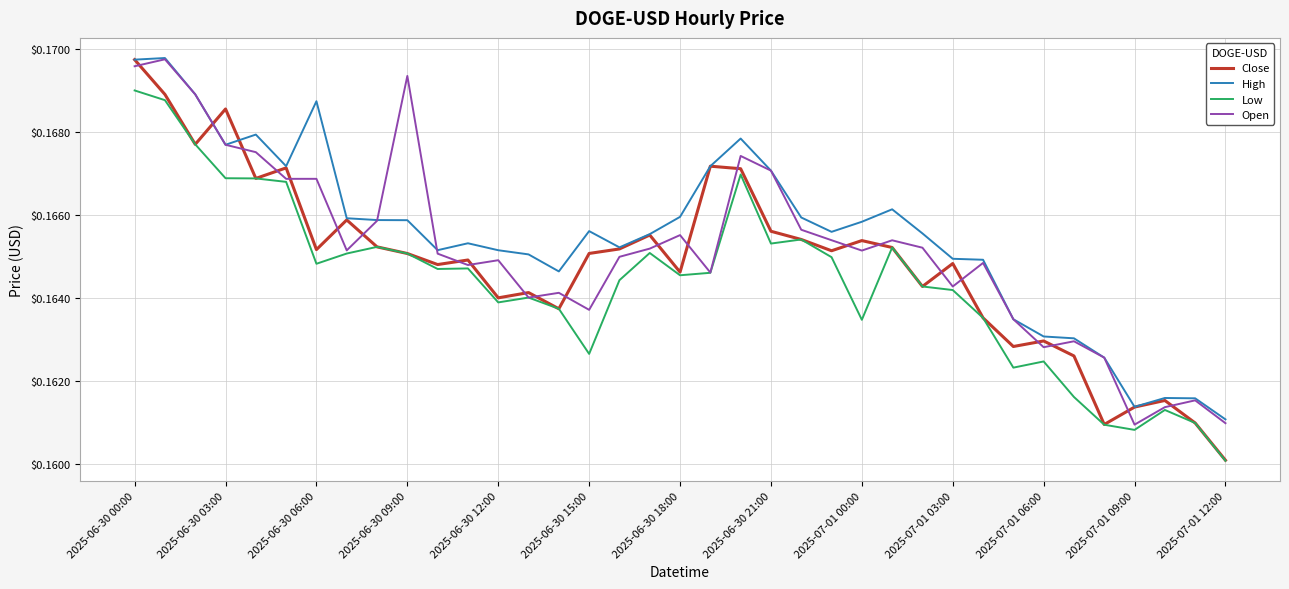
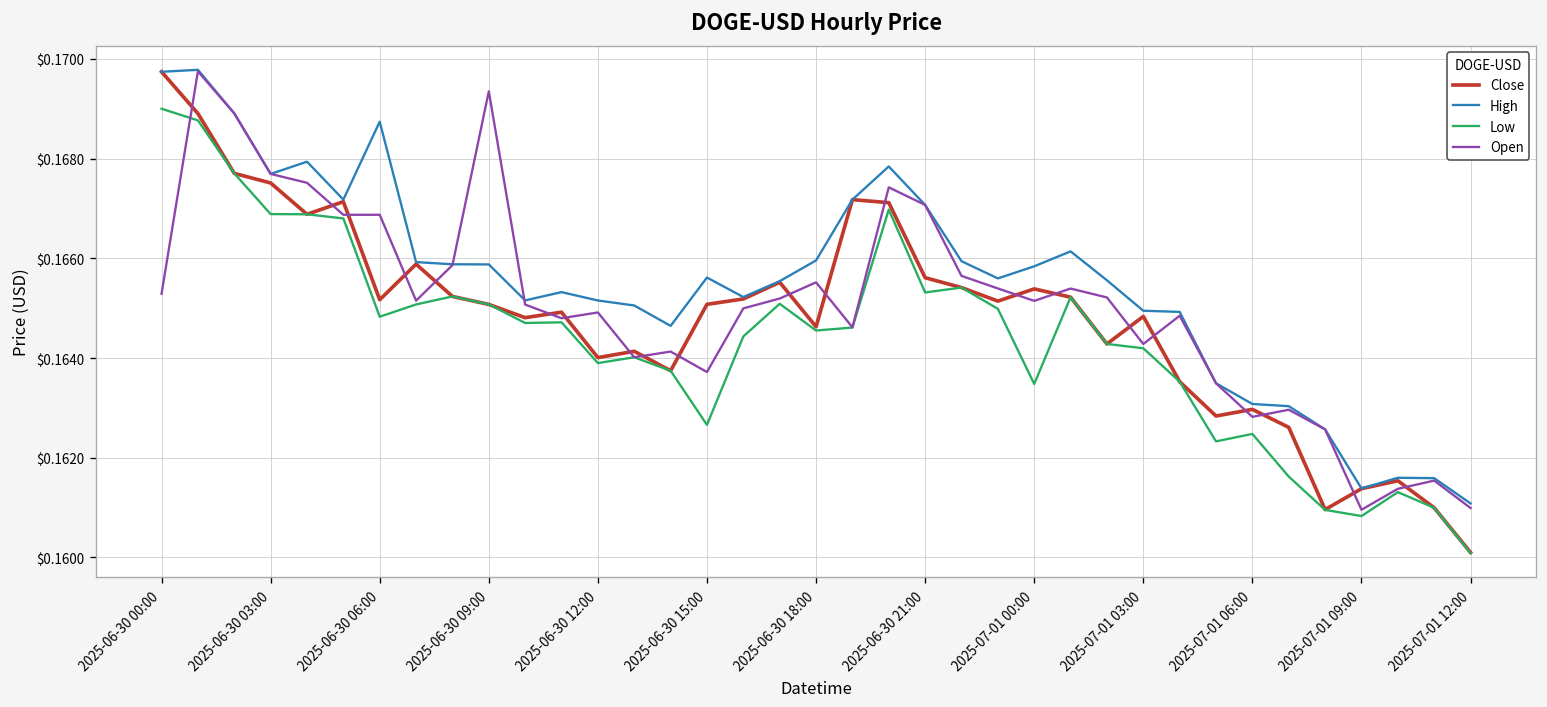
Open, 2025-06-30 00:00: $0.1696 -> $0.1653
Close, 2025-06-30 03:00: $0.1686 -> $0.1675
